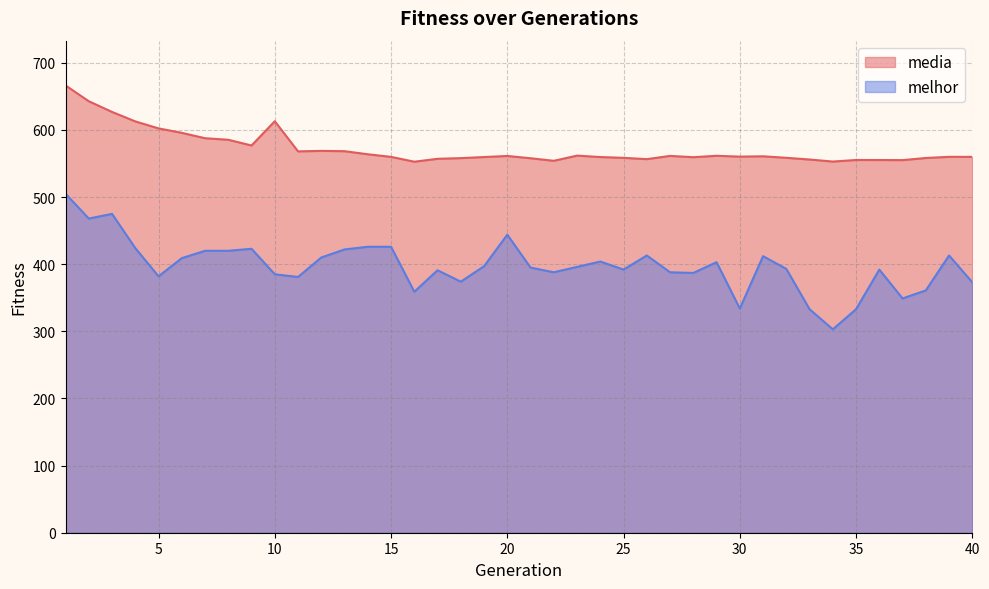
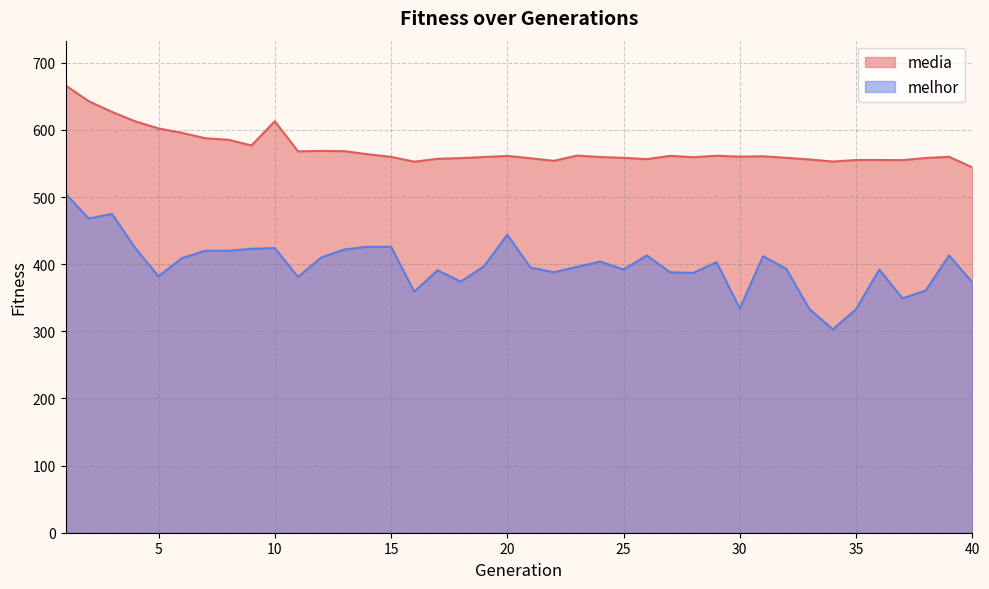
melhor, 10: 390 -> 420
media, 40: 560 -> 540
